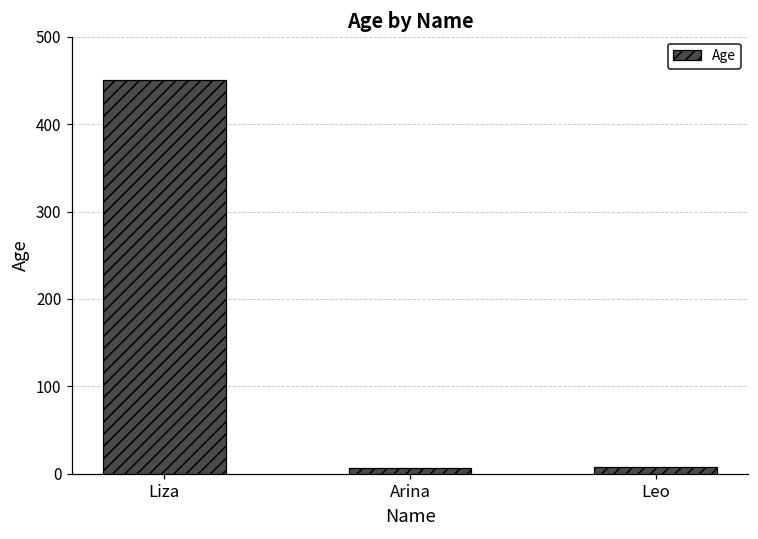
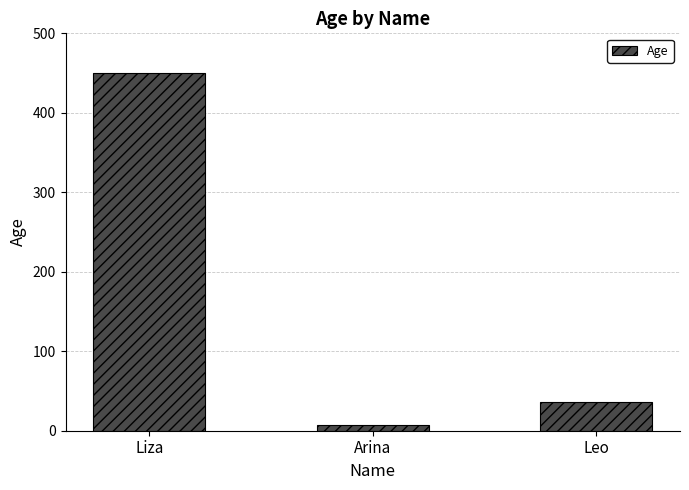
Leo: 10 -> 40
